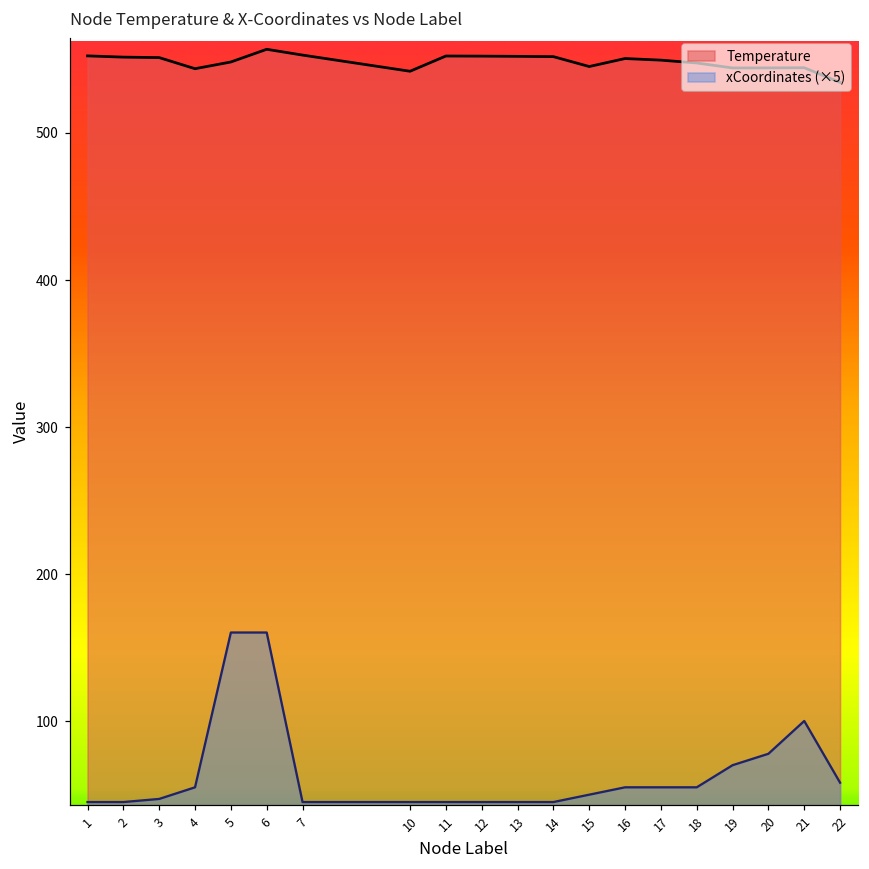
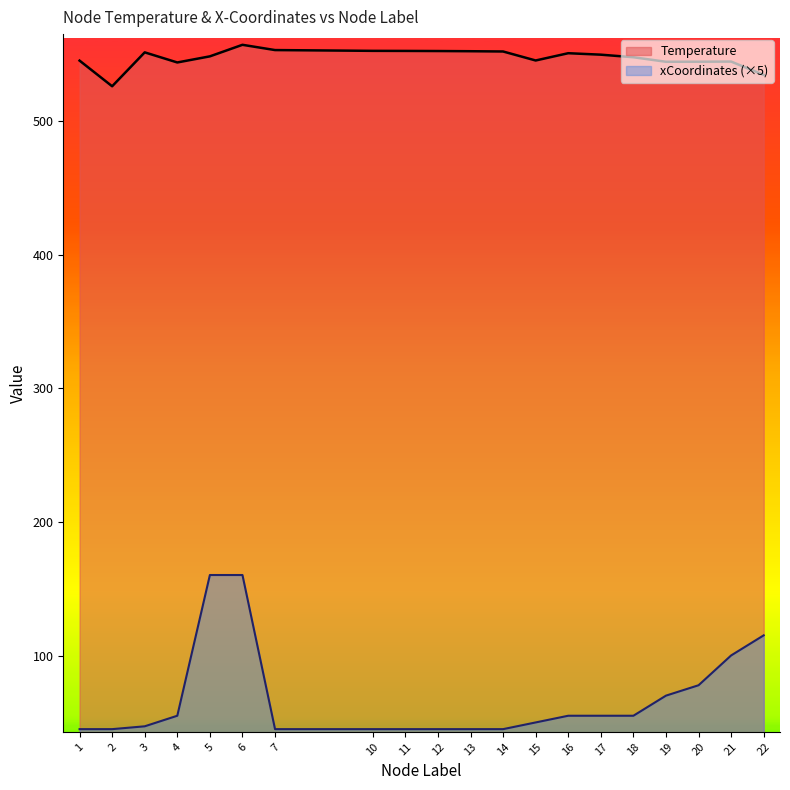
Temperature, 1: 552 -> 545
Temperature, 2: 552 -> 526
Temperature, 10: 542 -> 552
xCoordinates (×5), 22: 58 -> 115
